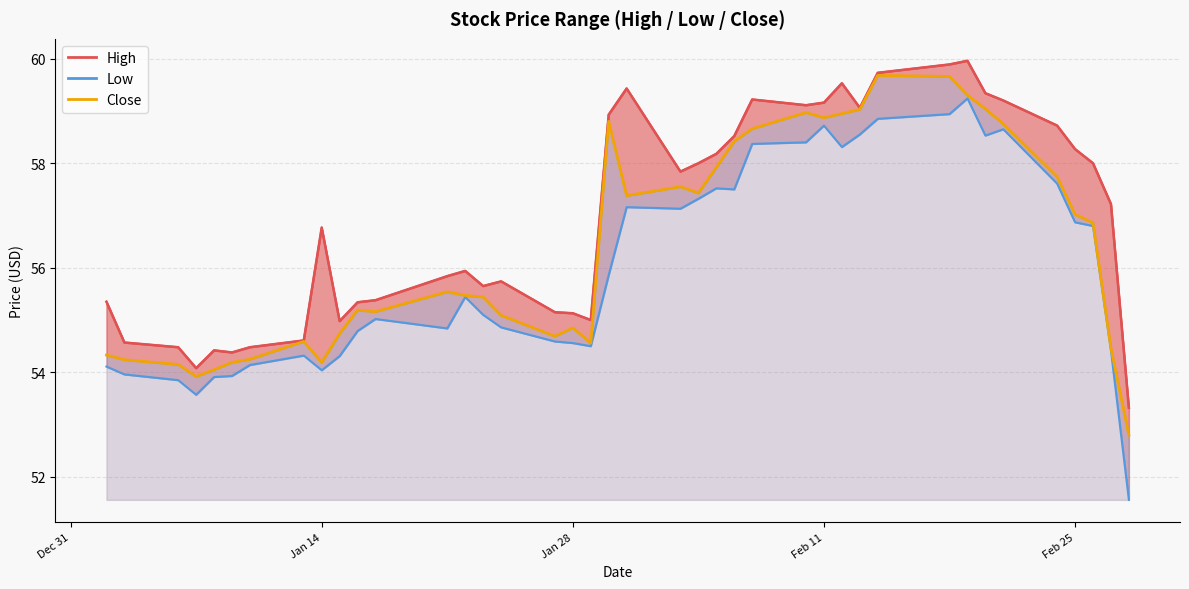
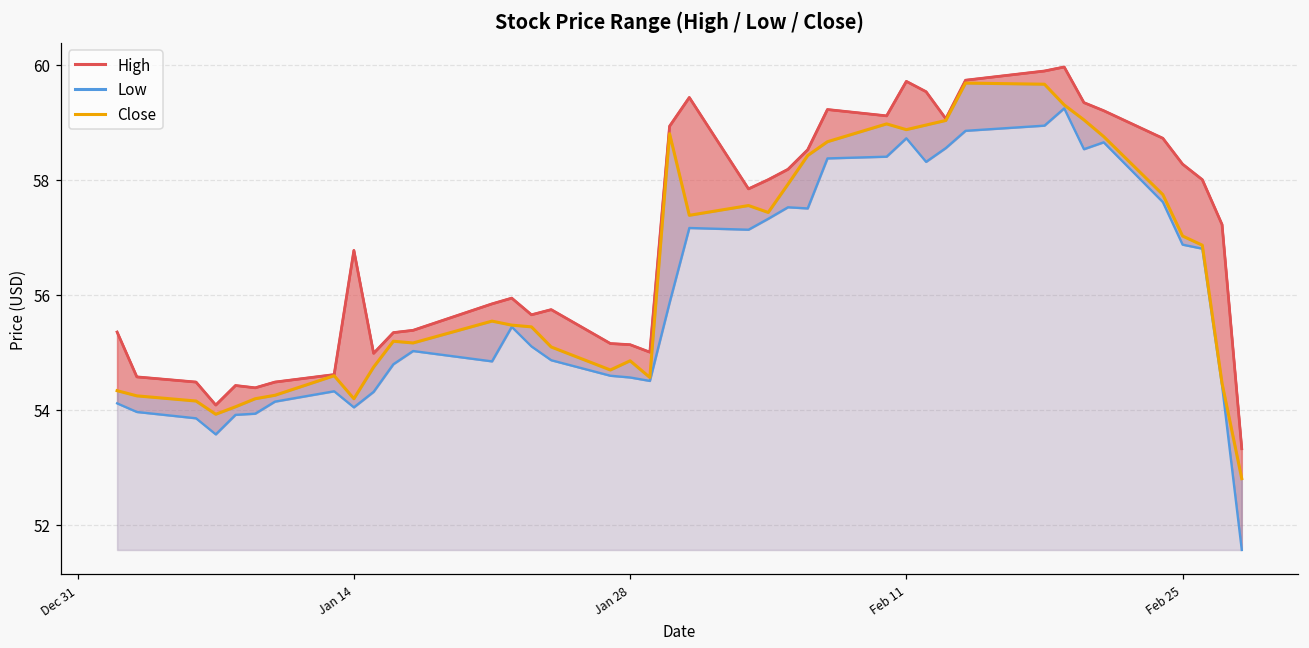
High, Feb 11: 59.2 -> 59.7
